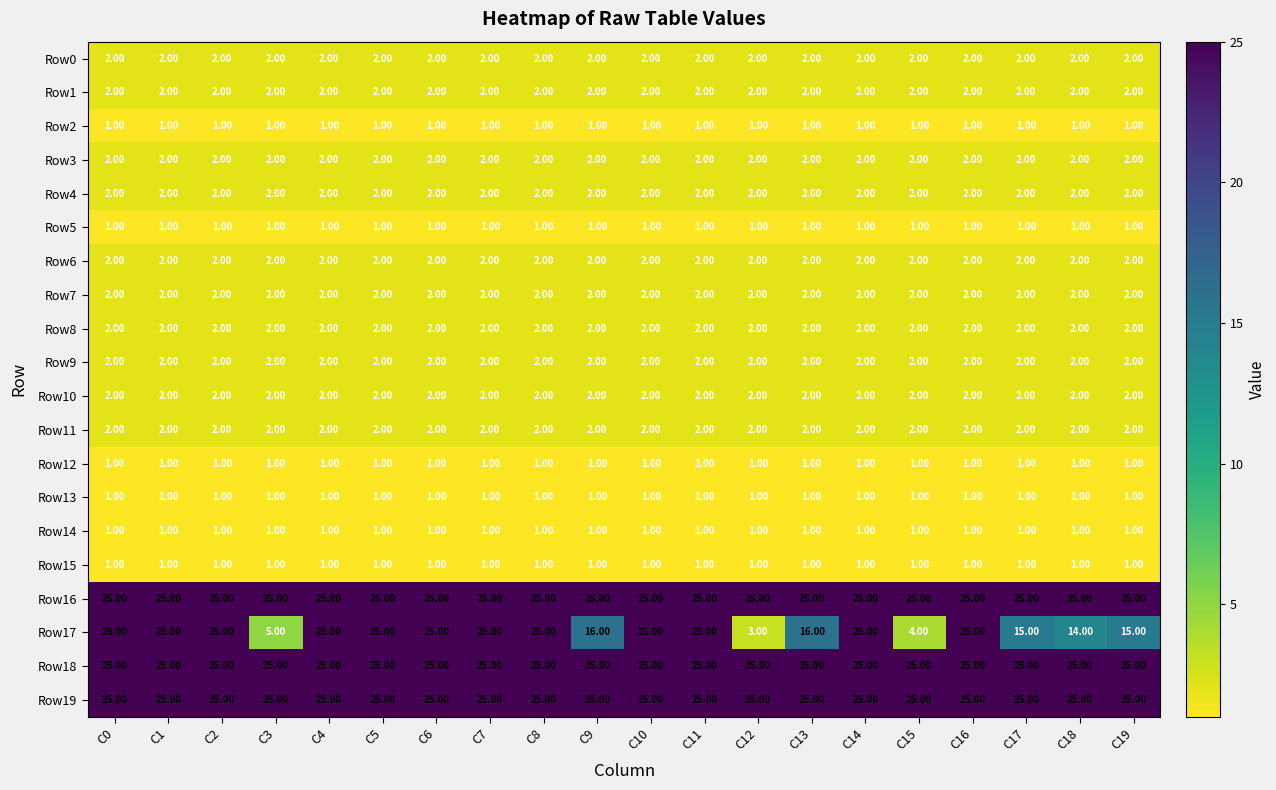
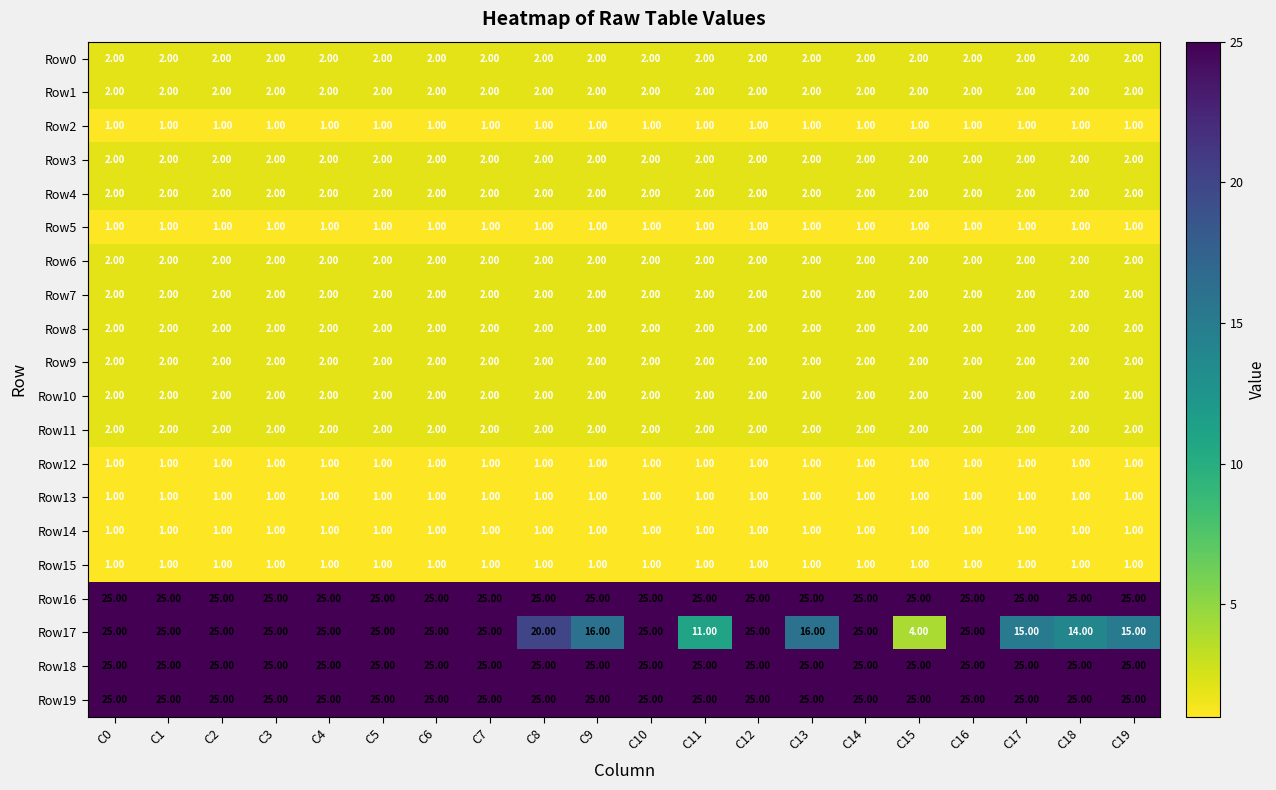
Row17, C3: 5.00 -> 25.00
Row17, C8: 25.00 -> 20.00
Row17, C11: 25.00 -> 11.00
Row17, C12: 3.00 -> 25.00
